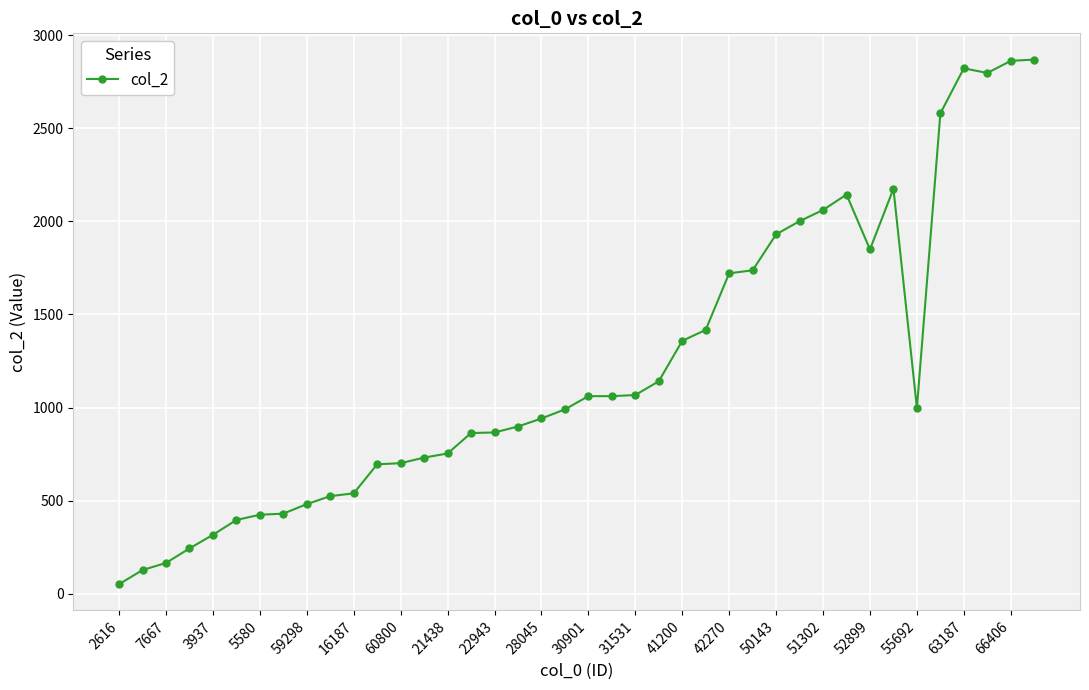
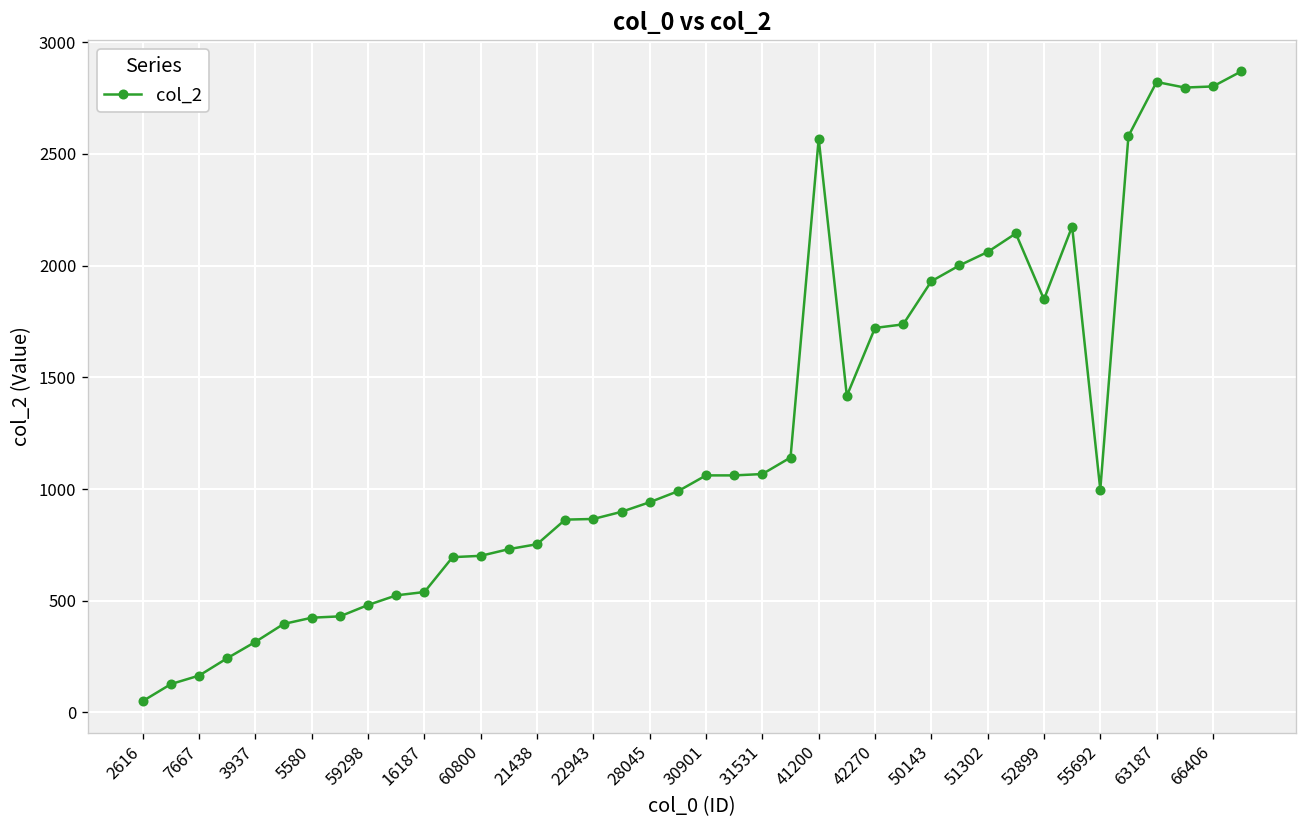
41200: 1360 -> 2570
66406: 2860 -> 2800
